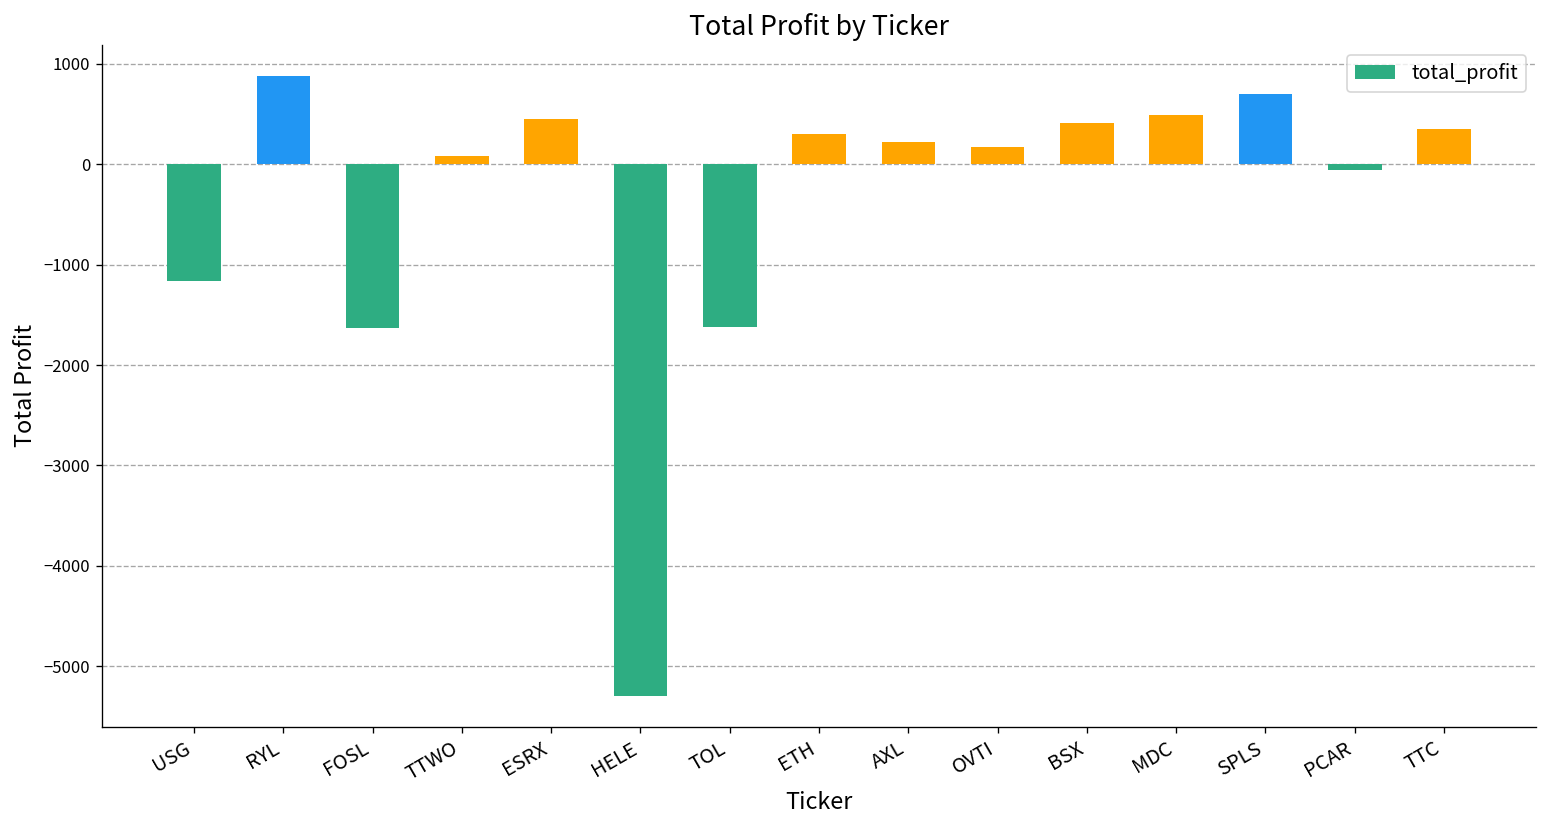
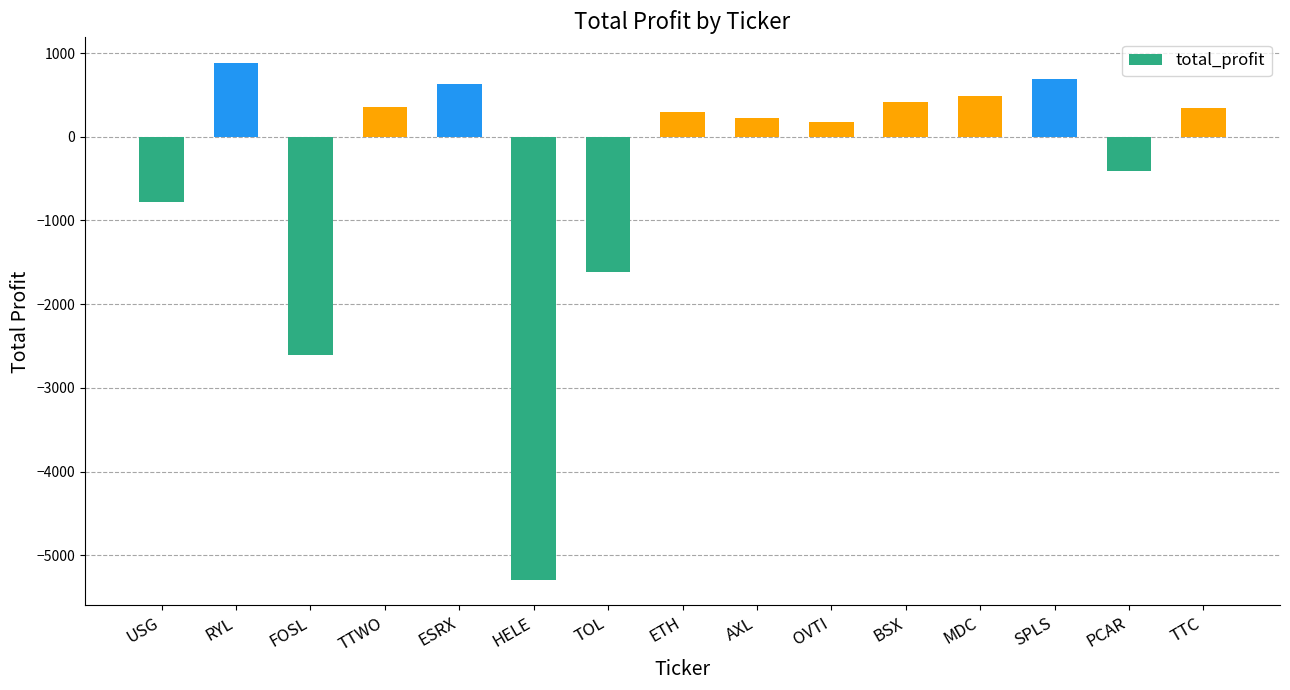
USG: -1200 -> -800
FOSL: -1600 -> -2600
TTWO: 100 -> 400
ESRX: 400 -> 600
PCAR: -100 -> -400
